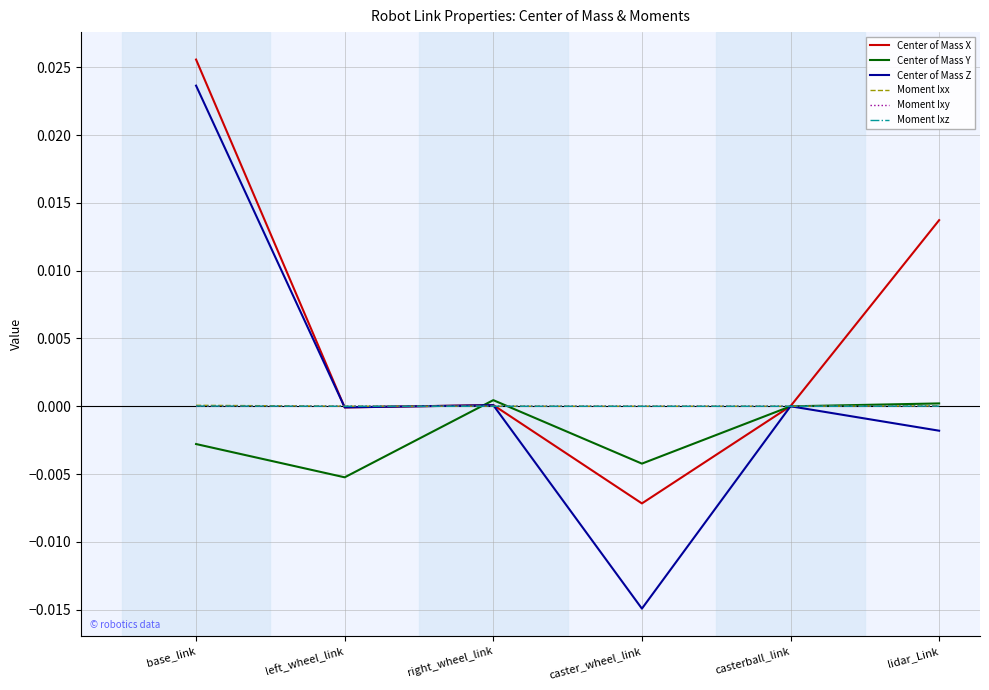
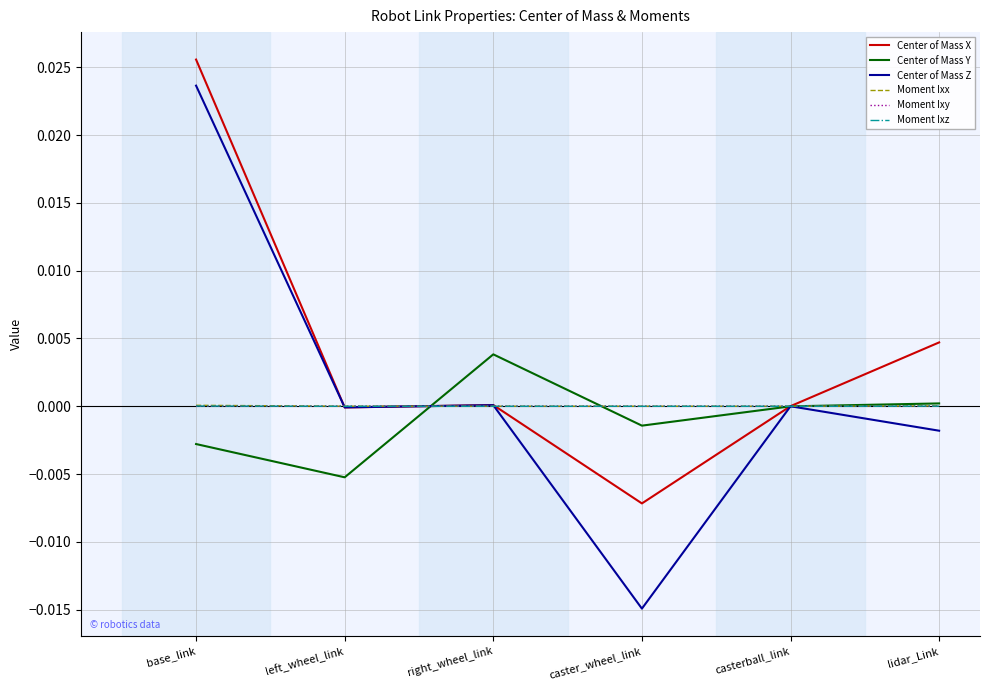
Center of Mass Y, right_wheel_link: 0.0005 -> 0.0038
Center of Mass Y, caster_wheel_link: -0.0042 -> -0.0014
Center of Mass X, lidar_Link: 0.0137 -> 0.0047
